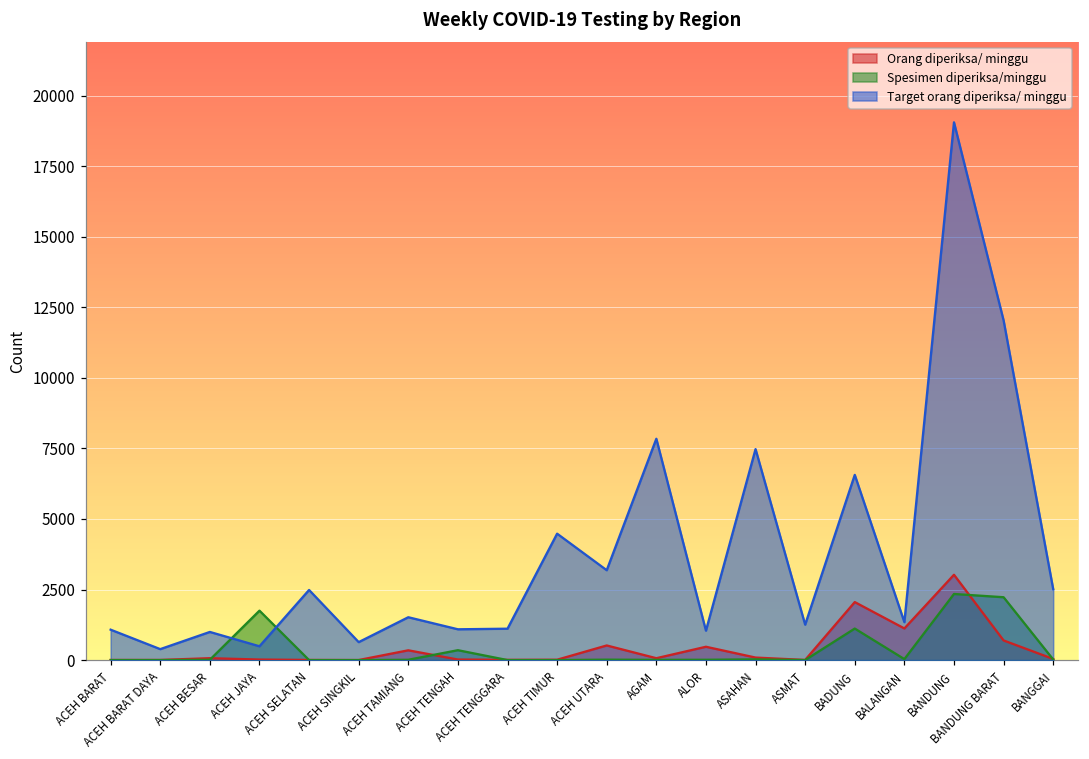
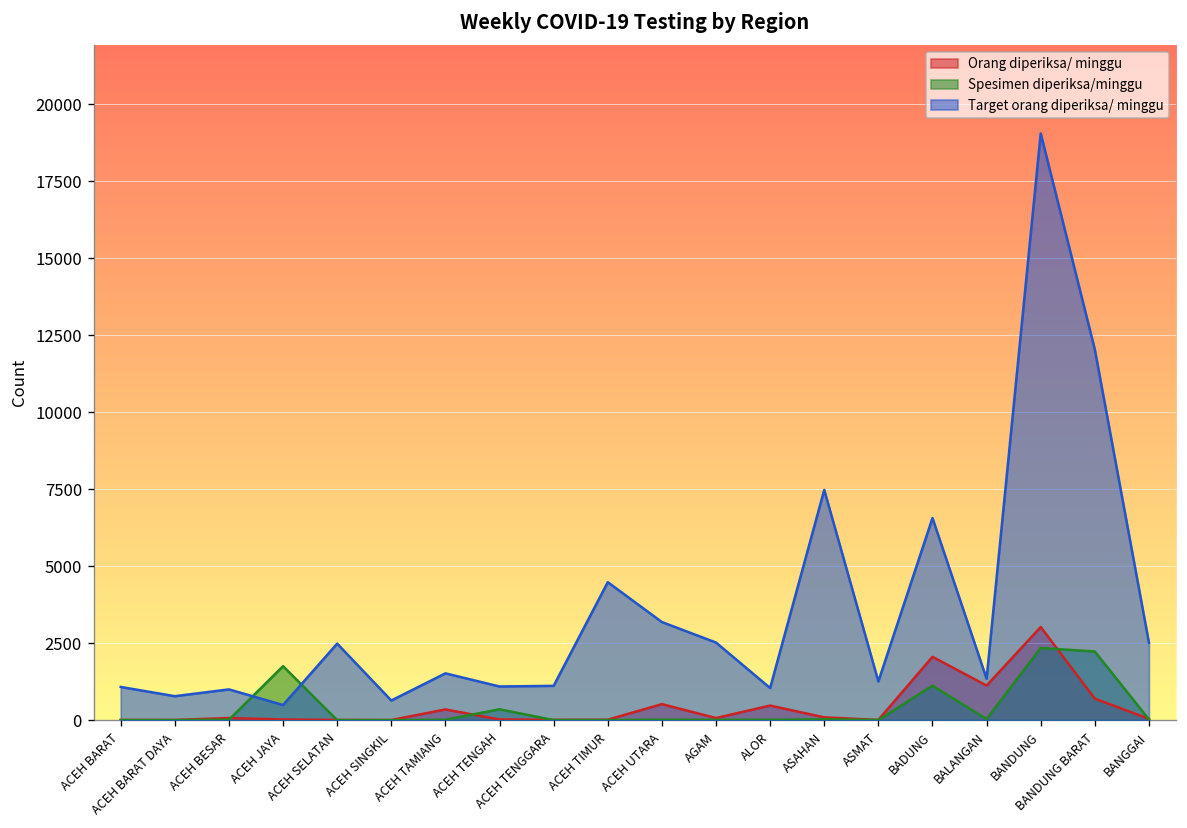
Target orang diperiksa/ minggu, ACEH BARAT DAYA: 400 -> 800
Target orang diperiksa/ minggu, AGAM: 7800 -> 2500
